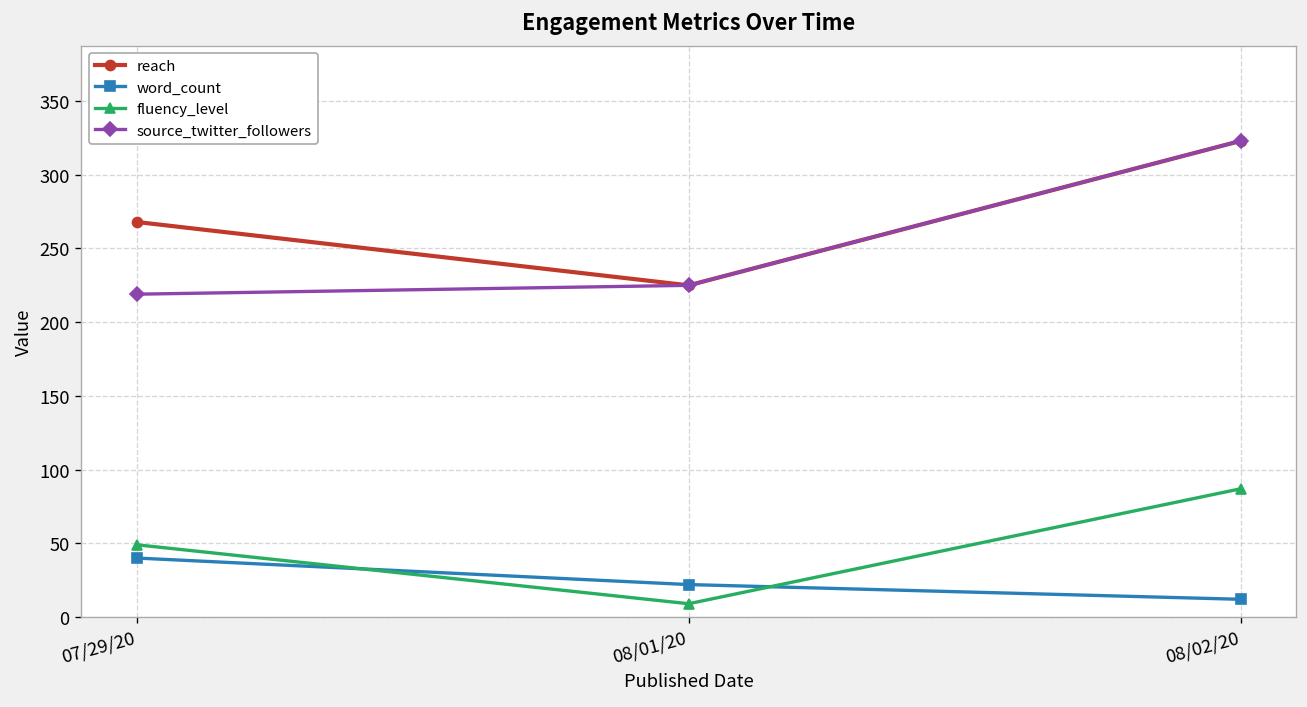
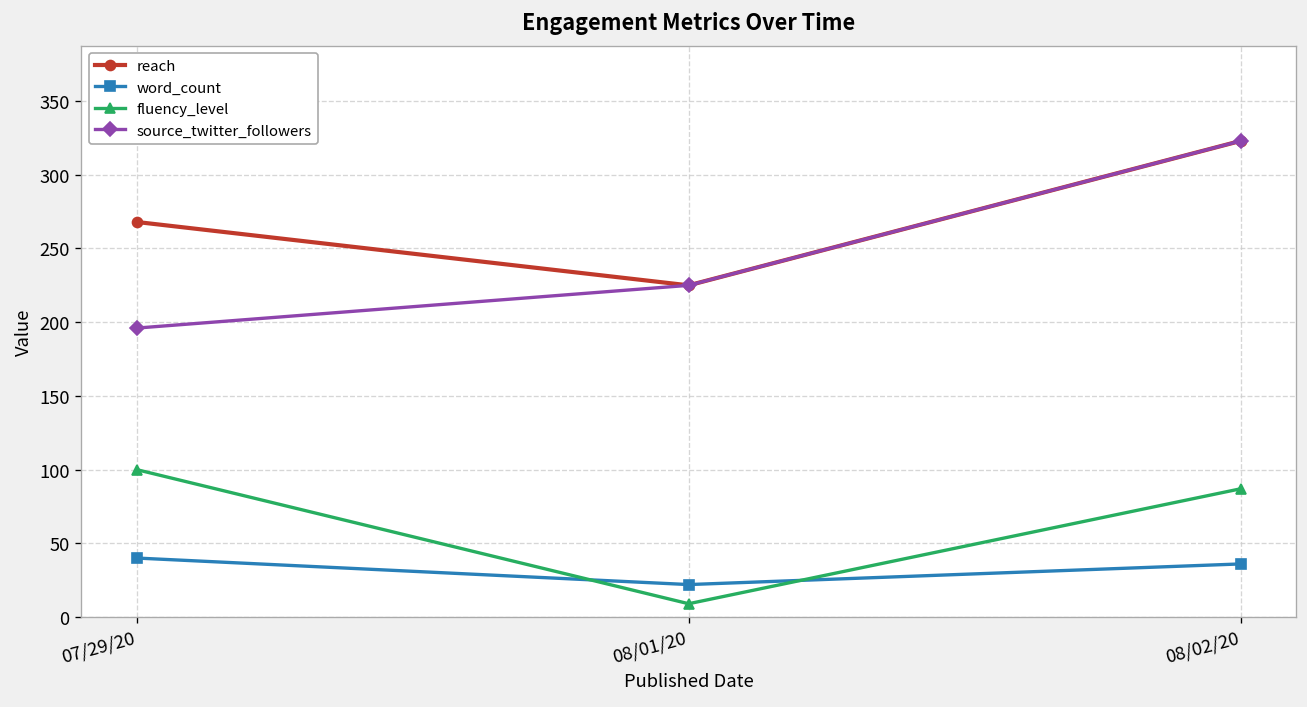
fluency_level, 07/29/20: 49 -> 100
source_twitter_followers, 07/29/20: 219 -> 196
word_count, 08/02/20: 12 -> 36
